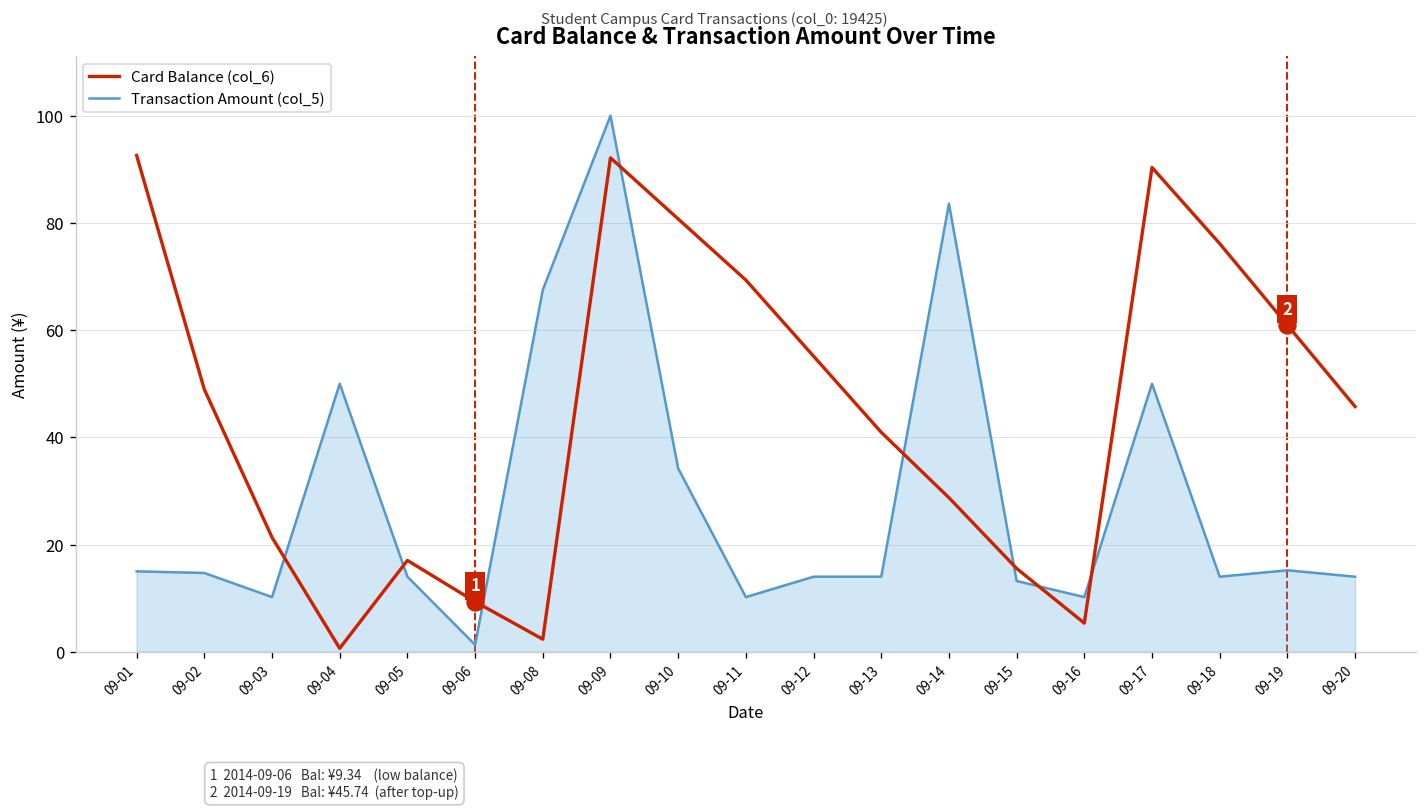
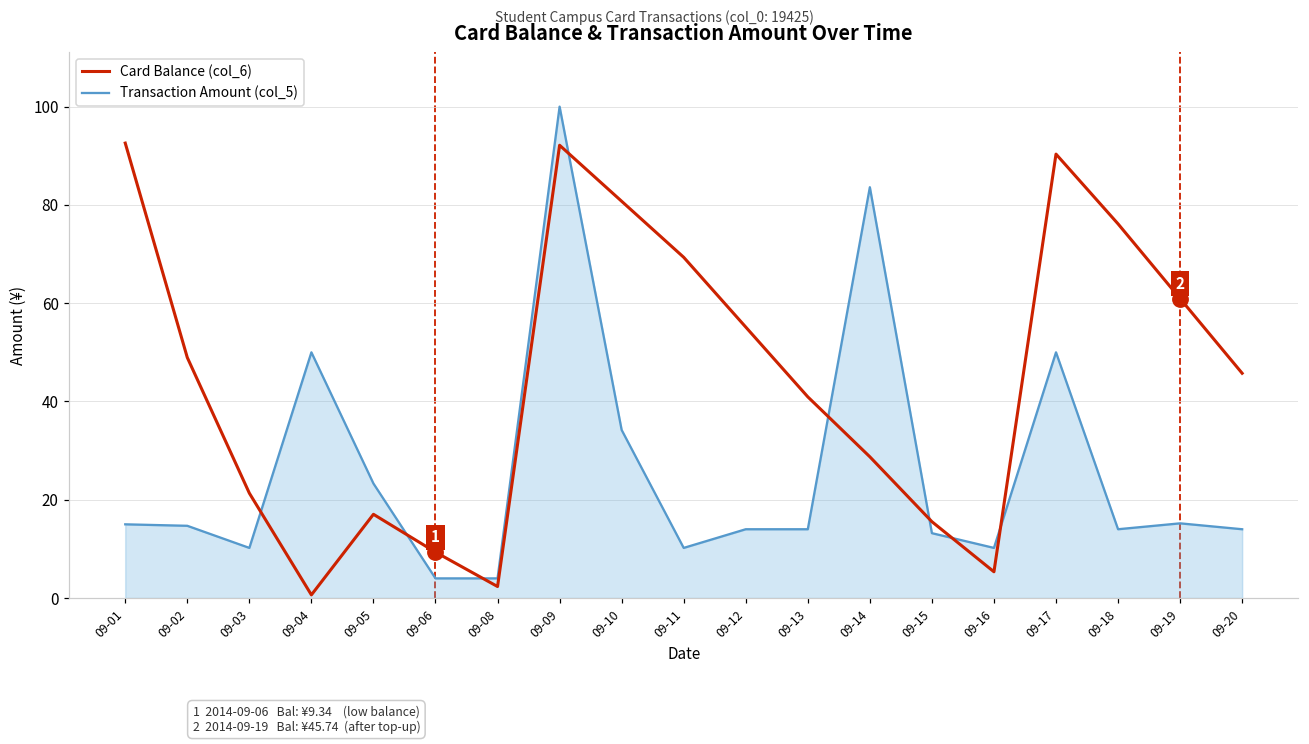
Transaction Amount (col_5), 09-05: 14 -> 23
Transaction Amount (col_5), 09-06: 1 -> 4
Transaction Amount (col_5), 09-08: 68 -> 4
